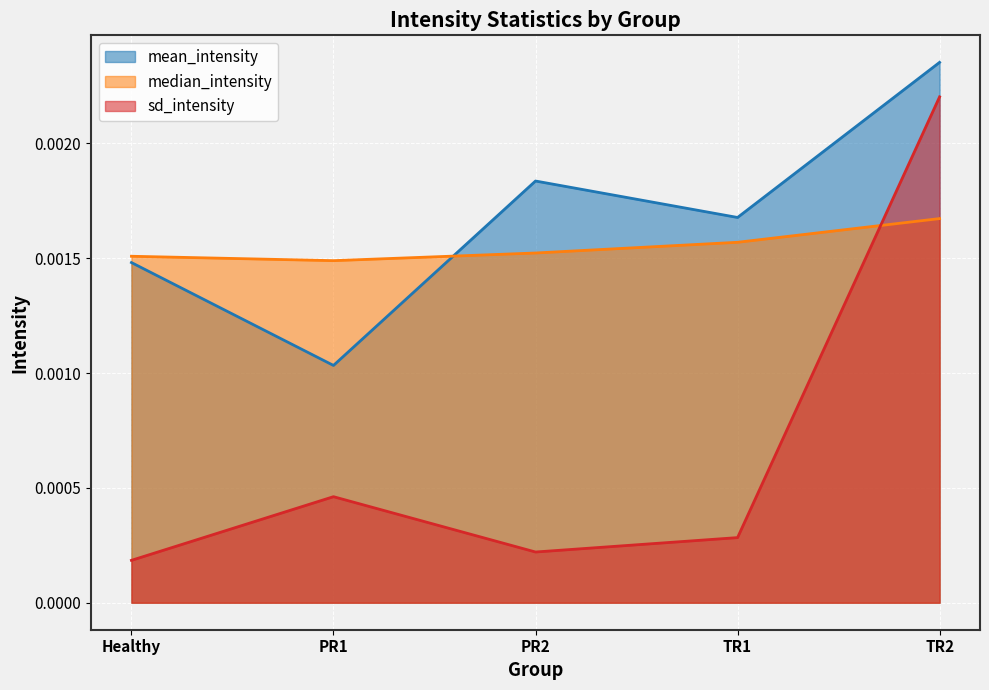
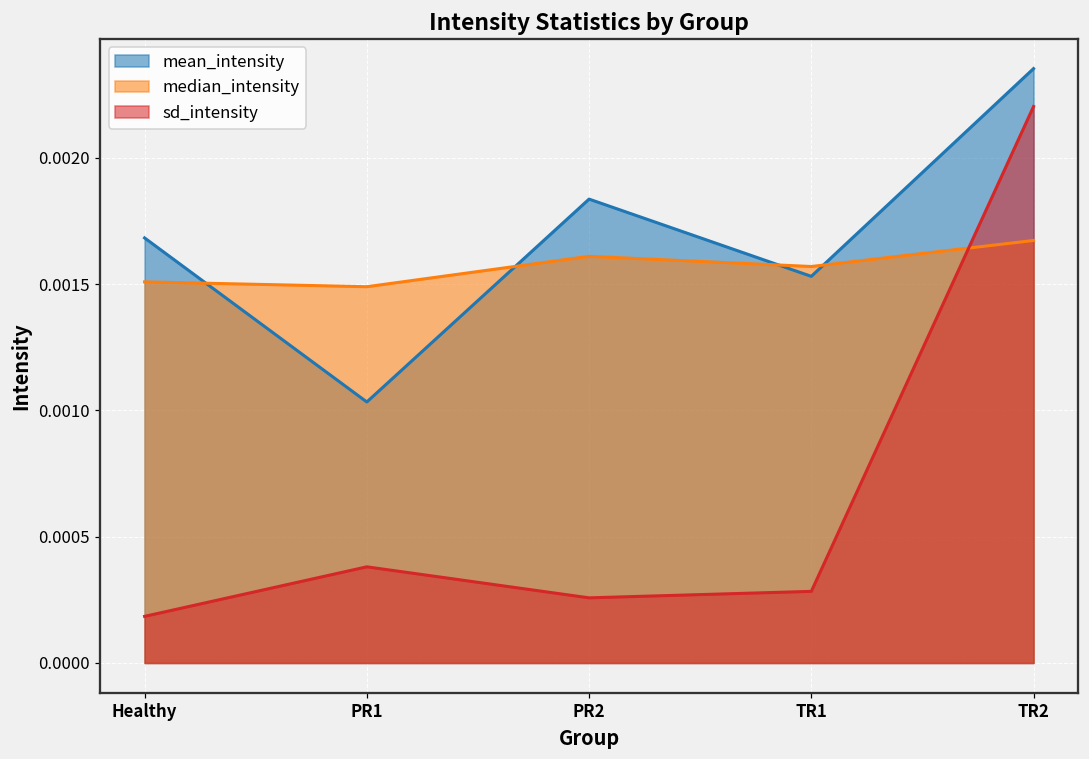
mean_intensity, Healthy: 0.00148 -> 0.00168
sd_intensity, PR1: 0.00046 -> 0.00038
median_intensity, PR2: 0.00152 -> 0.00161
sd_intensity, PR2: 0.00022 -> 0.00026
mean_intensity, TR1: 0.00168 -> 0.00153
